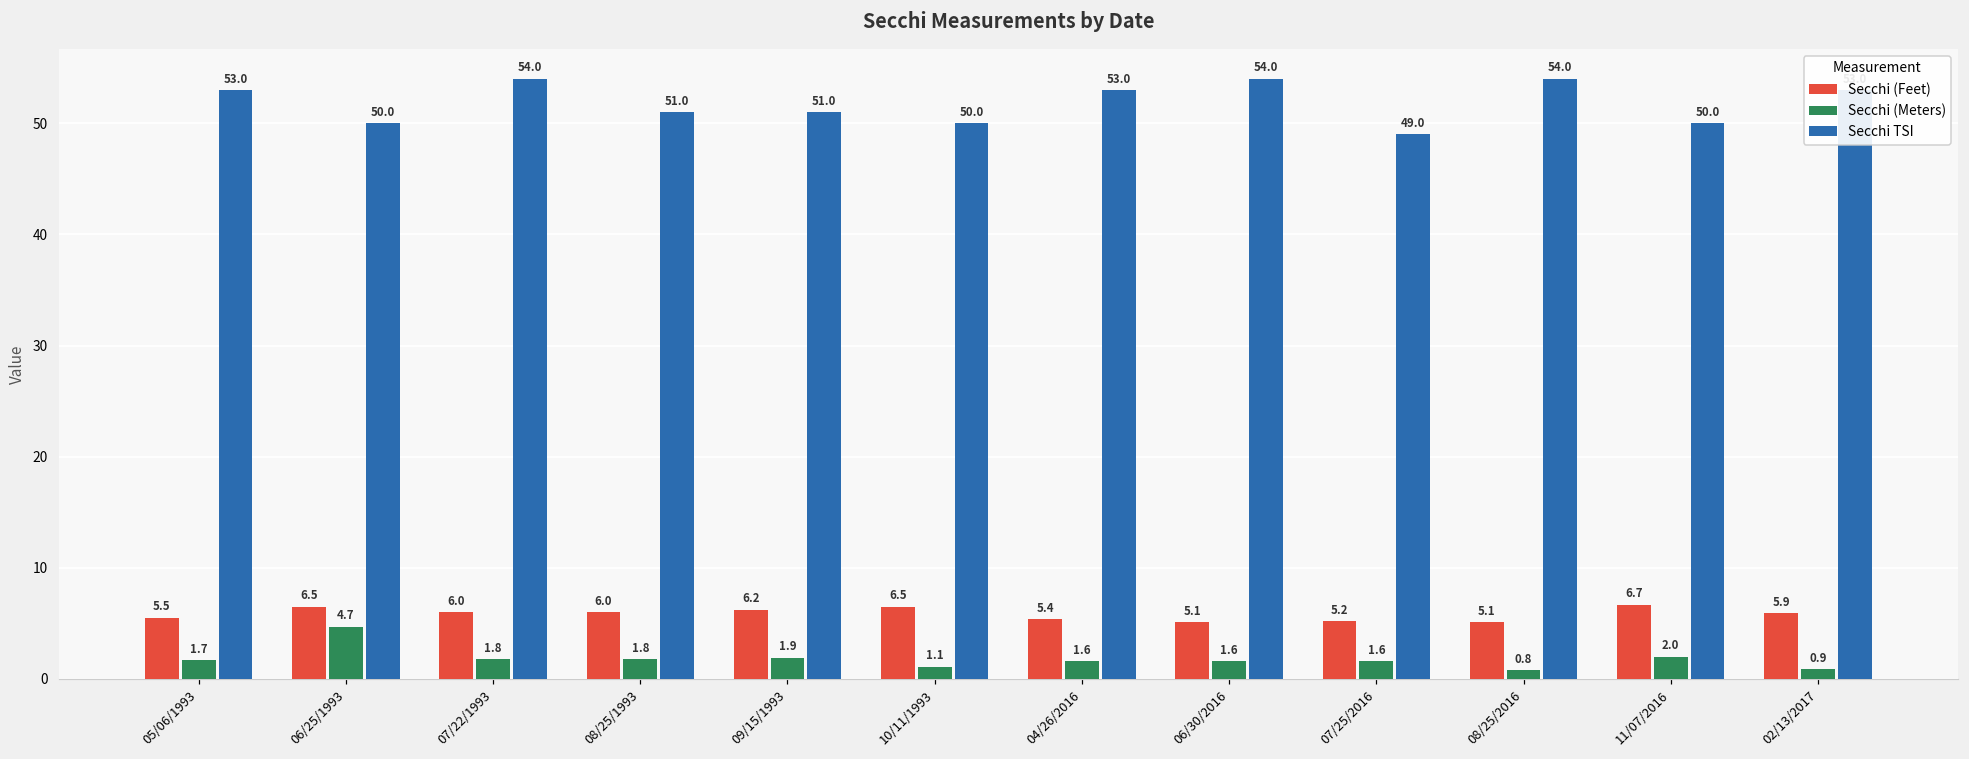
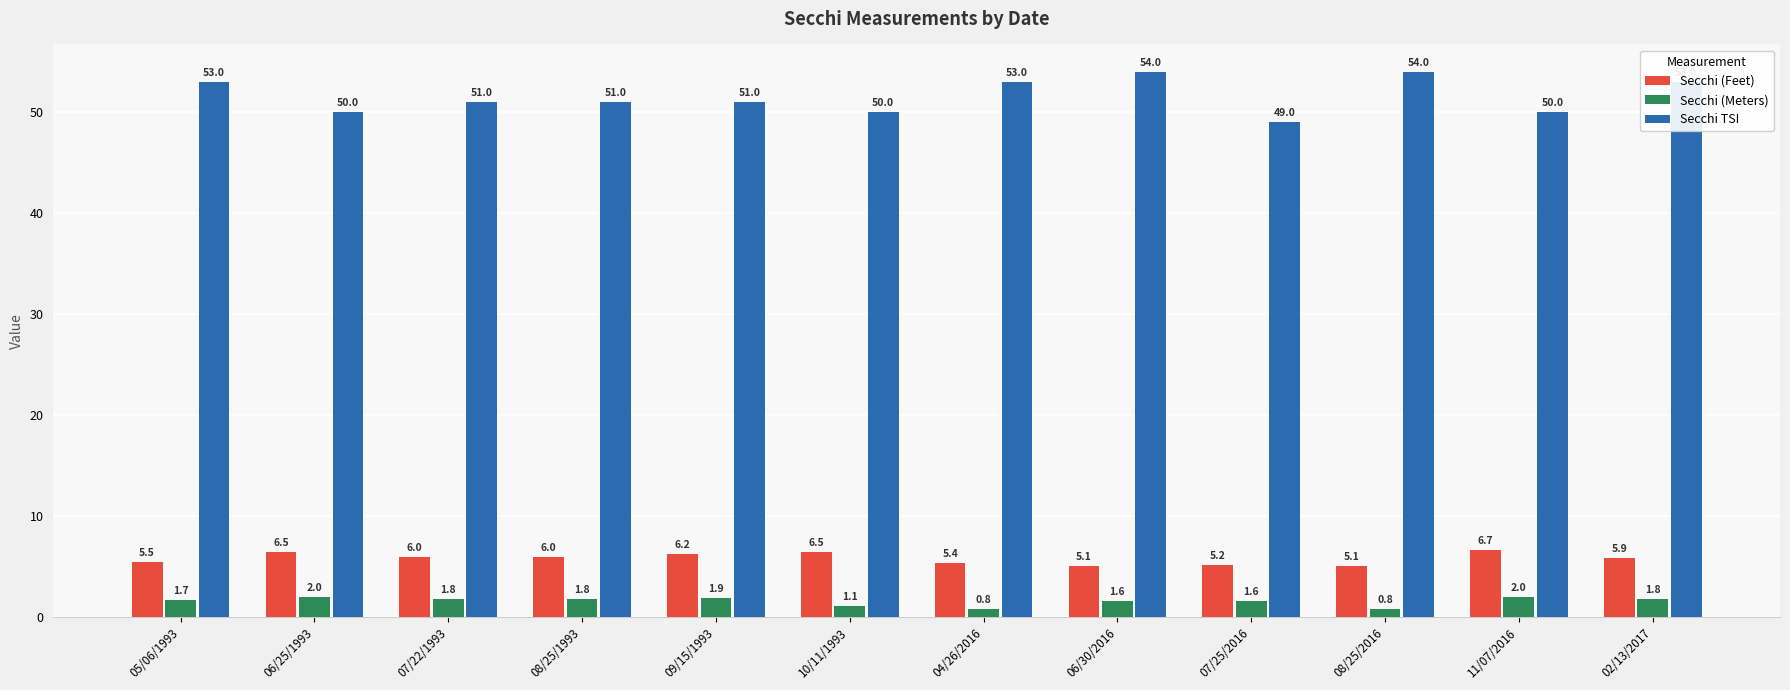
Secchi (Meters), 06/25/1993: 4.7 -> 2.0
Secchi TSI, 07/22/1993: 54.0 -> 51.0
Secchi (Meters), 04/26/2016: 1.6 -> 0.8
Secchi (Meters), 02/13/2017: 0.9 -> 1.8
